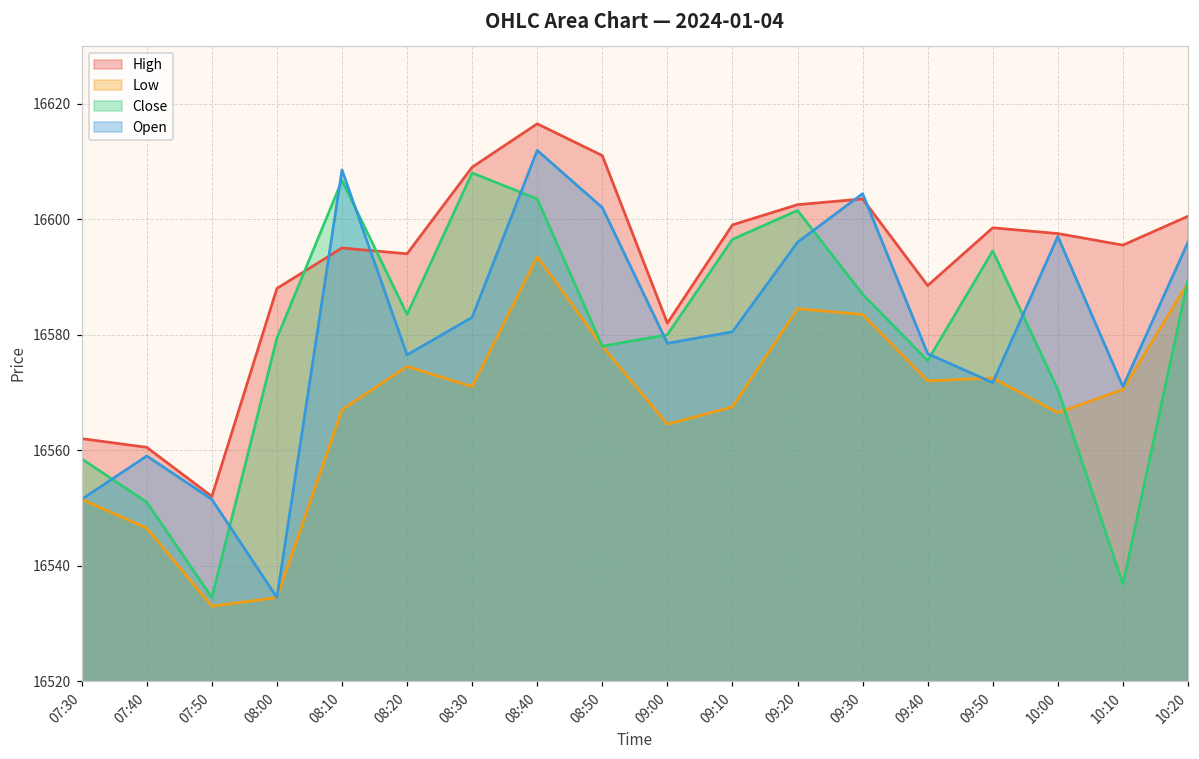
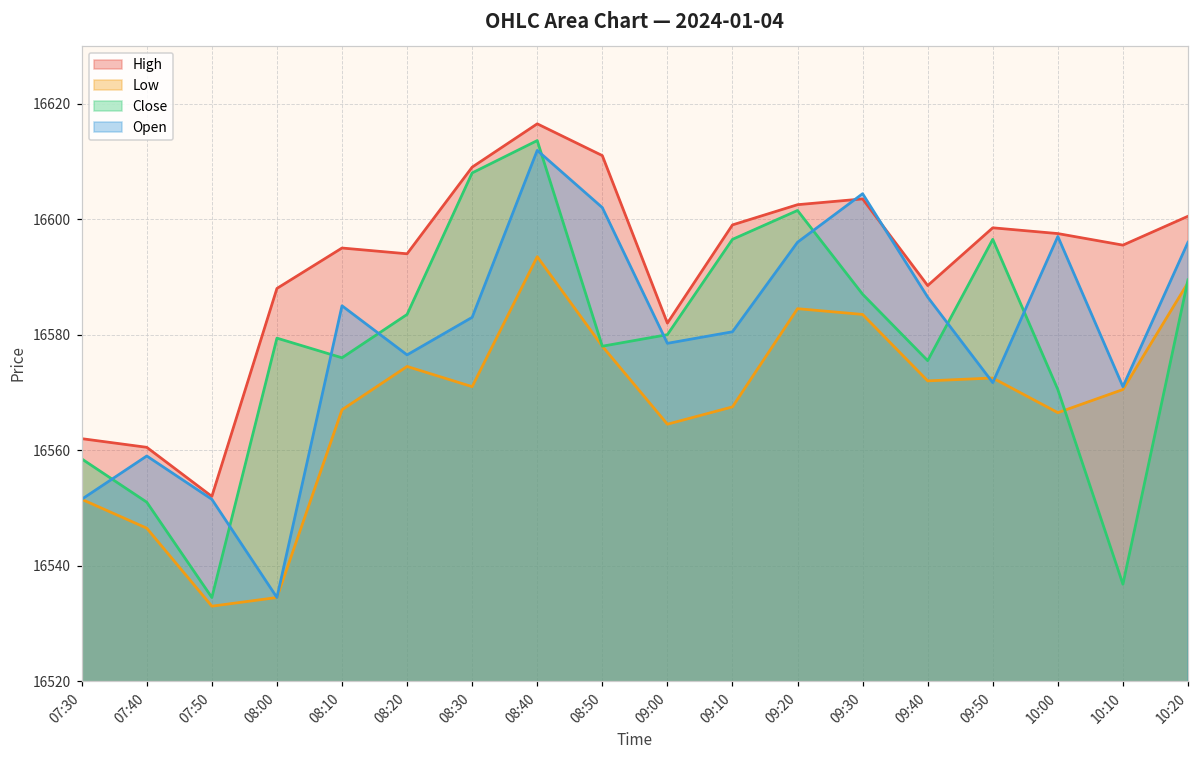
Close, 08:10: 16607 -> 16576
Open, 08:10: 16609 -> 16585
Close, 08:40: 16604 -> 16614
Open, 09:40: 16577 -> 16587
Close, 09:50: 16595 -> 16597
